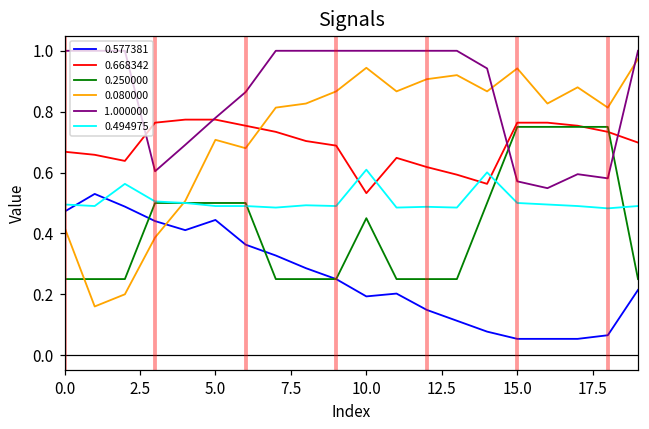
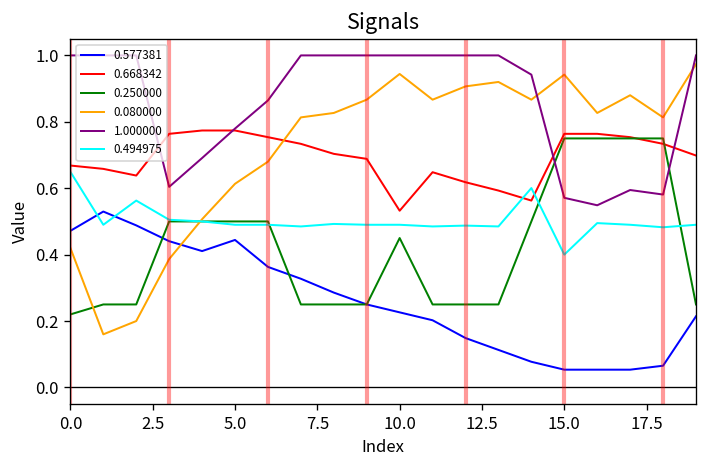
0.250000, 0.0: 0.25 -> 0.22
0.494975, 0.0: 0.49 -> 0.65
0.080000, 5.0: 0.71 -> 0.61
0.577381, 10.0: 0.19 -> 0.23
0.494975, 10.0: 0.61 -> 0.49
0.494975, 15.0: 0.5 -> 0.4
